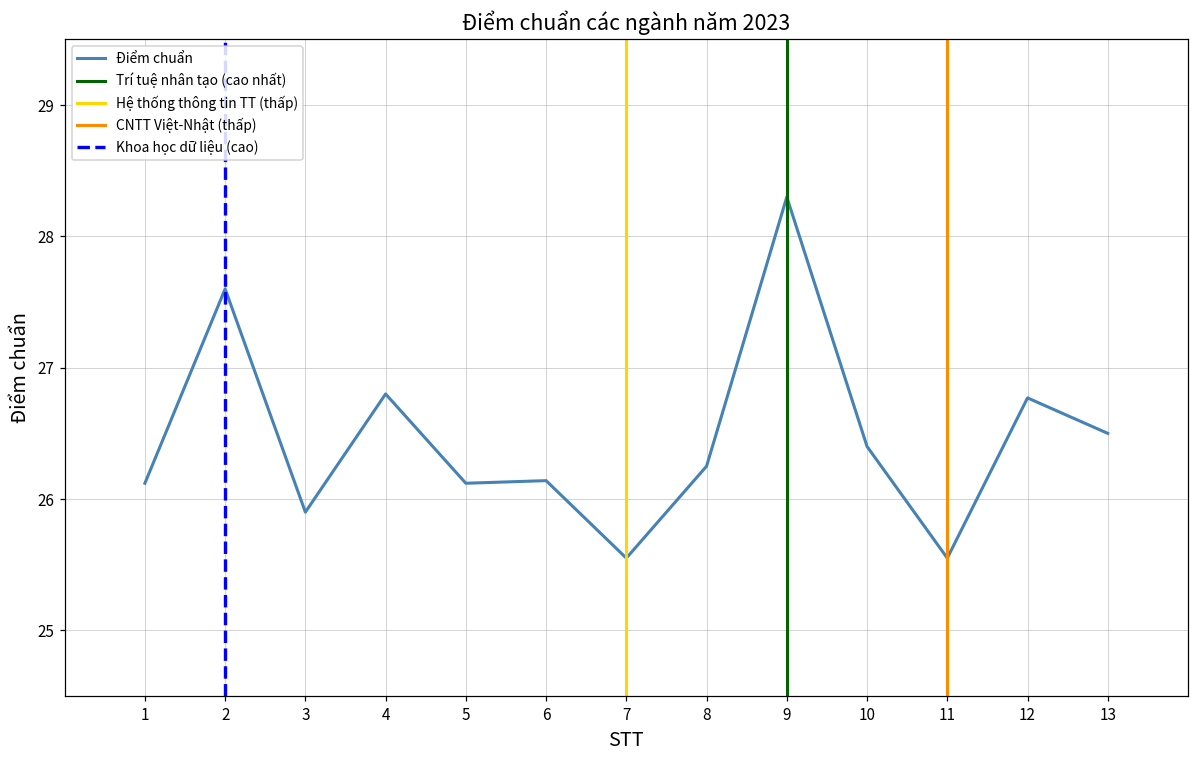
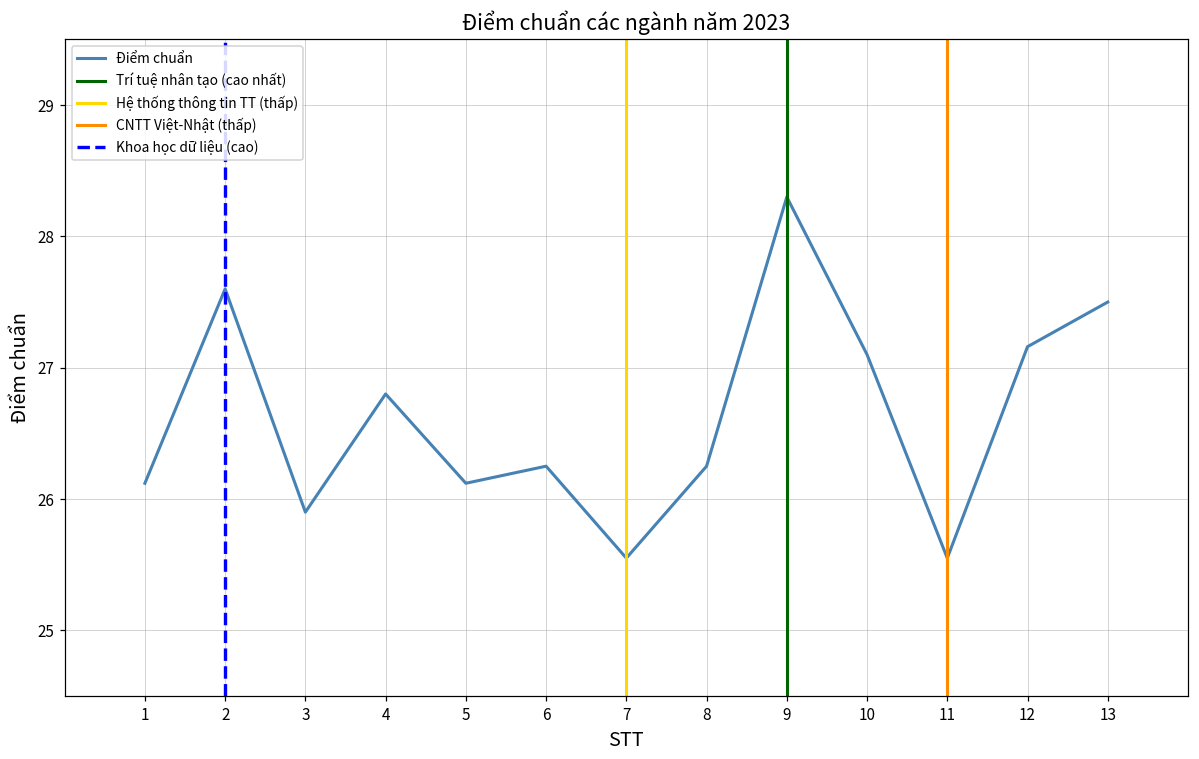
6: 26.14 -> 26.25
10: 26.4 -> 27.1
12: 26.77 -> 27.16
13: 26.5 -> 27.5
